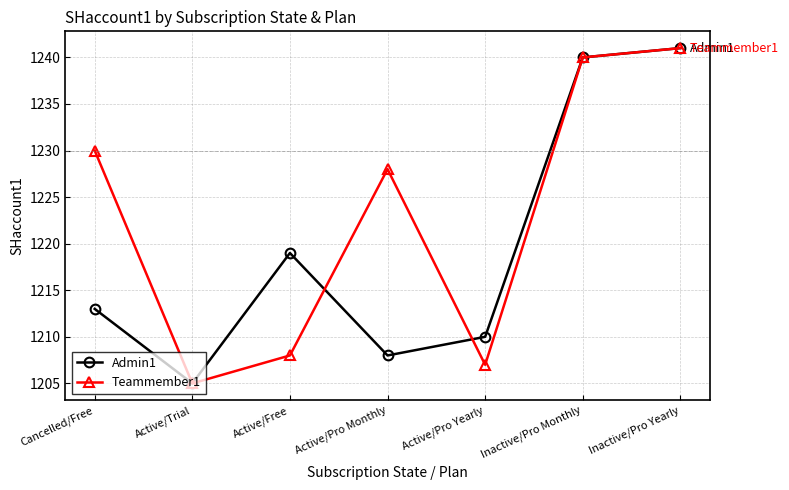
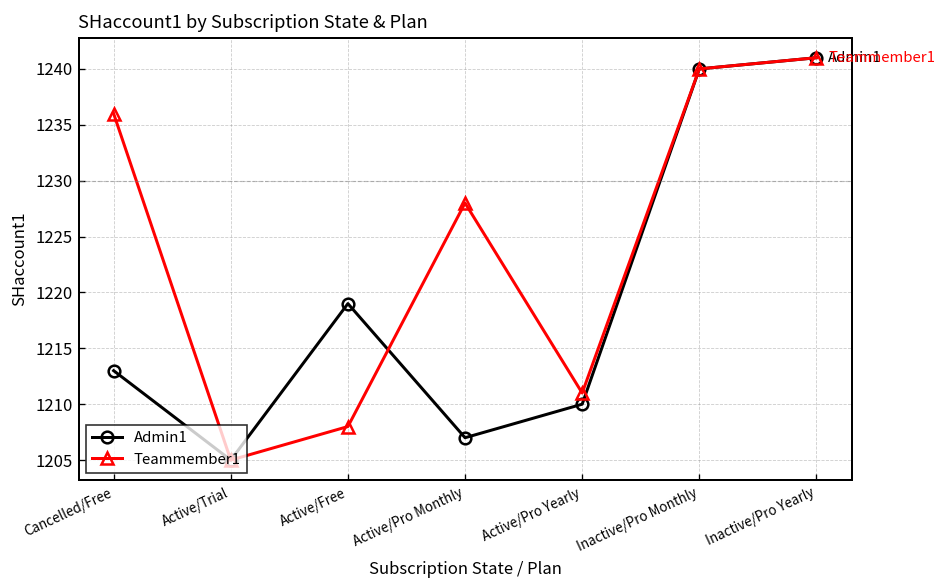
Teammember1, Cancelled/Free: 1230 -> 1236
Admin1, Active/Pro Monthly: 1208 -> 1207
Teammember1, Active/Pro Yearly: 1207 -> 1211
